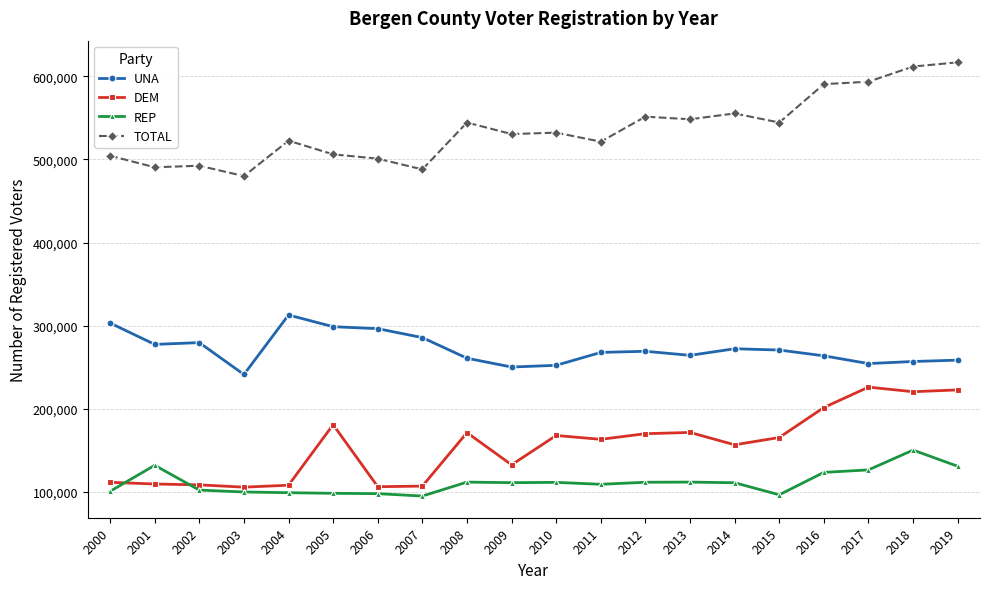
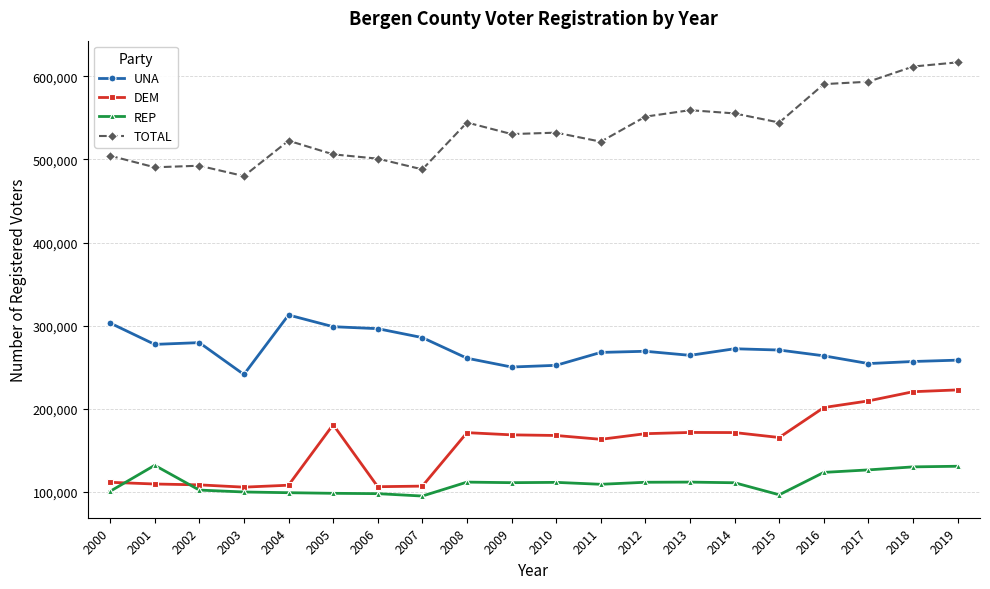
DEM, 2009: 130,000 -> 170,000
TOTAL, 2013: 550,000 -> 560,000
DEM, 2014: 160,000 -> 170,000
DEM, 2017: 230,000 -> 210,000
REP, 2018: 150,000 -> 130,000
